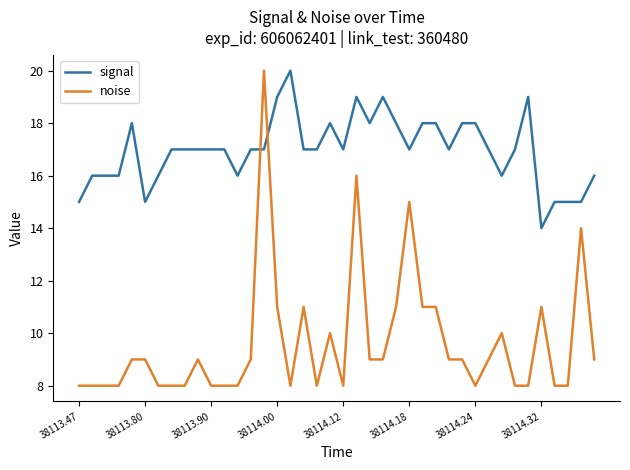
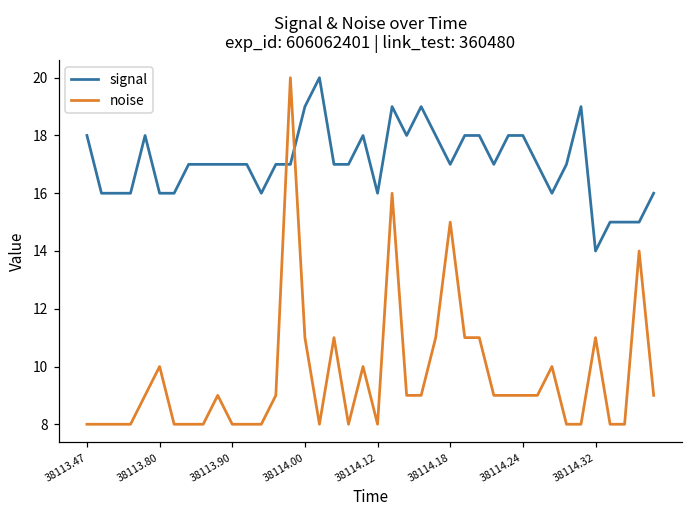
signal, 38113.47: 15 -> 18
signal, 38113.80: 15 -> 16
noise, 38113.80: 9 -> 10
signal, 38114.12: 17 -> 16
noise, 38114.24: 8 -> 9
